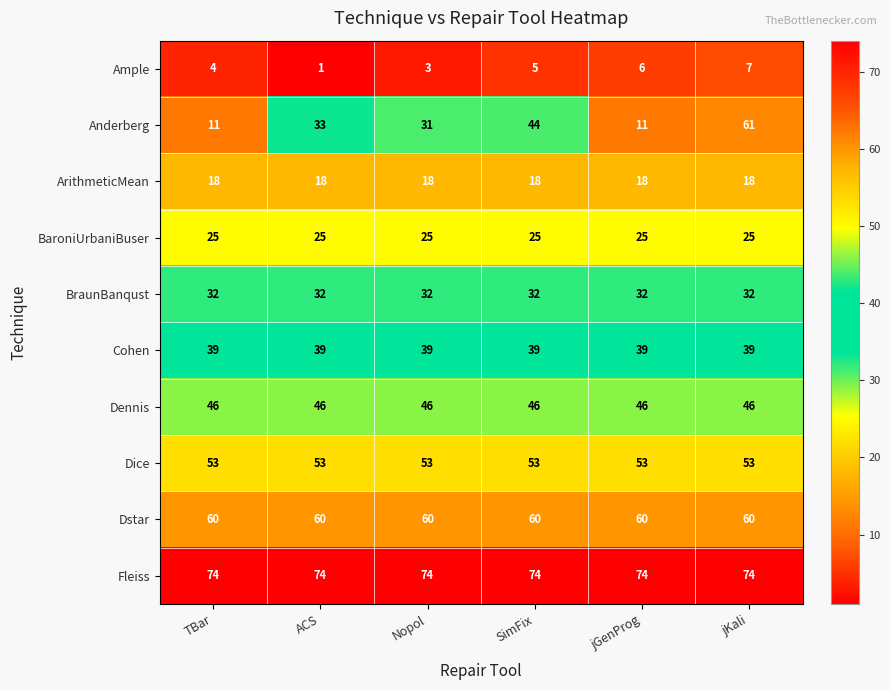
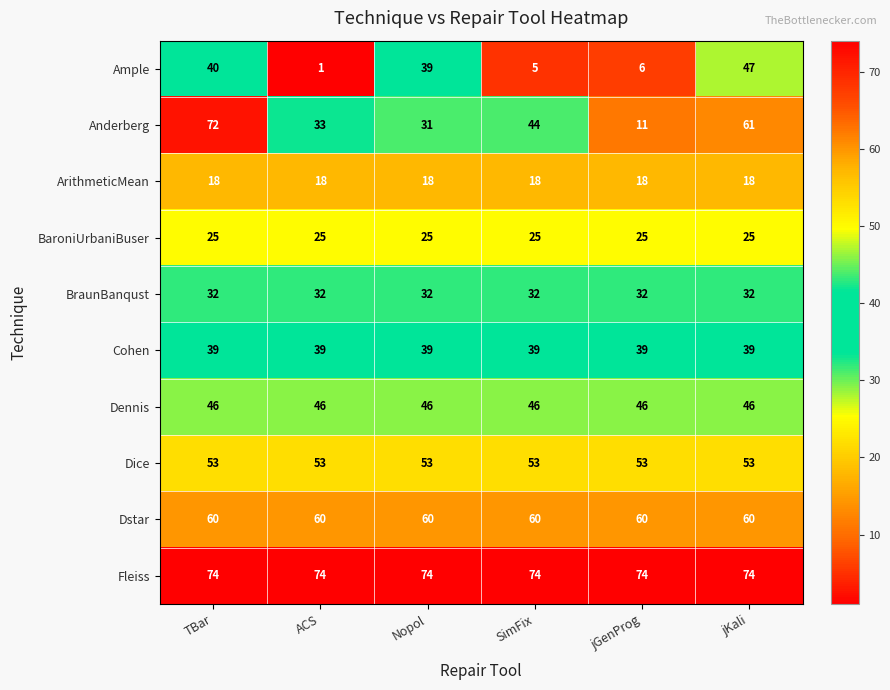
Ample, TBar: 4 -> 40
Ample, Nopol: 3 -> 39
Ample, jKali: 7 -> 47
Anderberg, TBar: 11 -> 72
